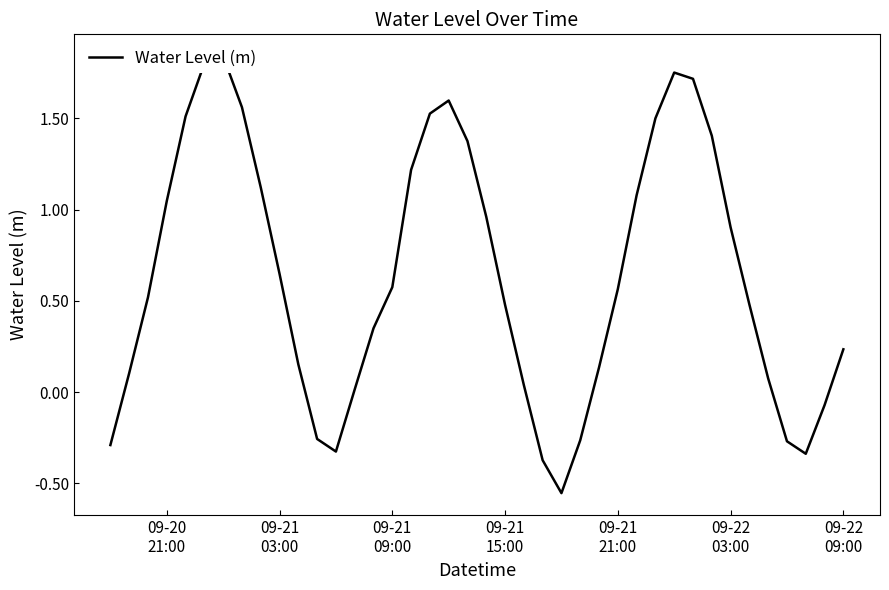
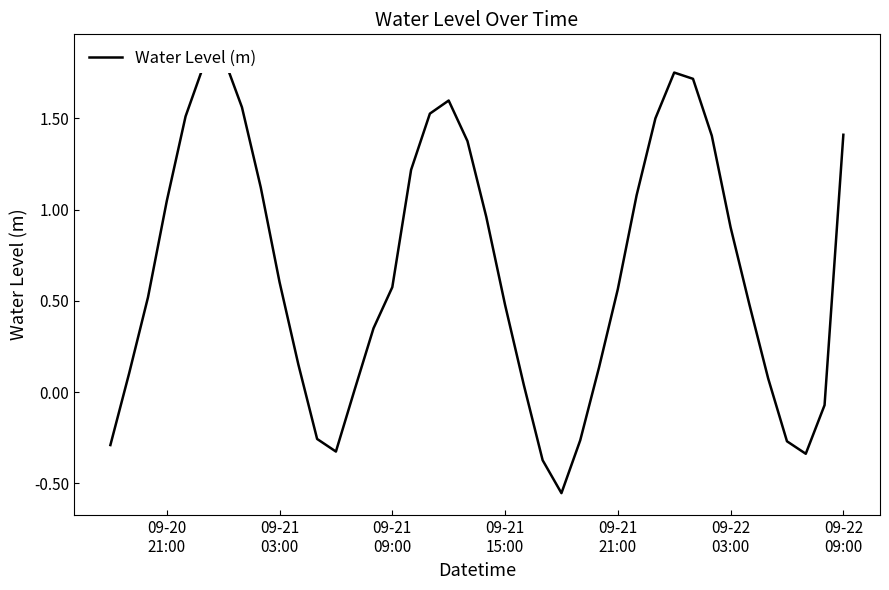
09-21 03:00: 0.65 -> 0.60
09-22 09:00: 0.23 -> 1.41
